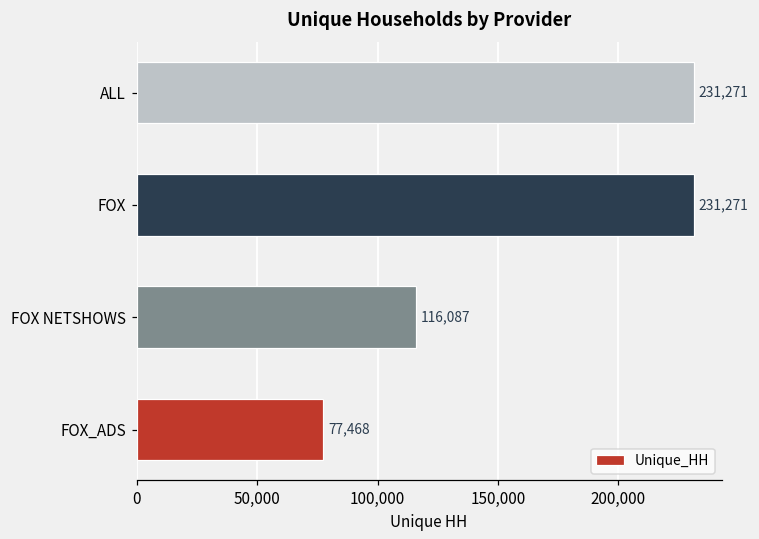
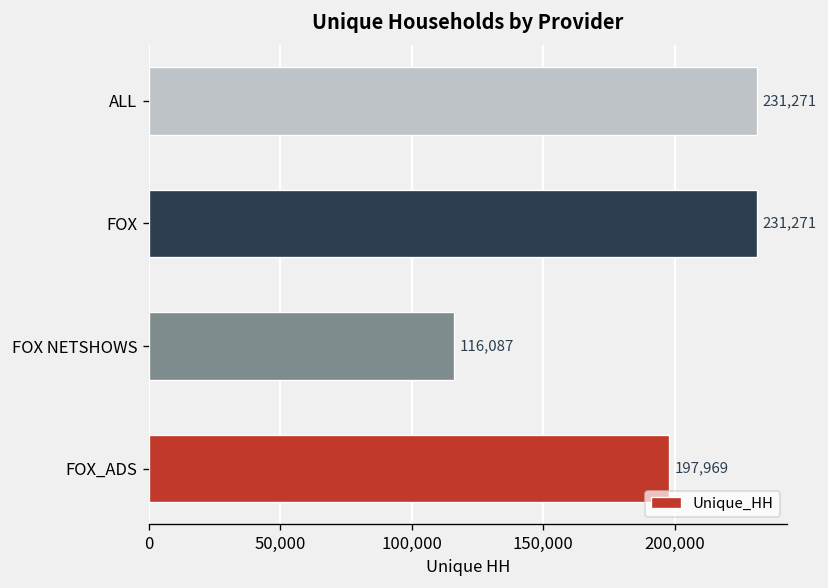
FOX_ADS: 77,468 -> 197,969
